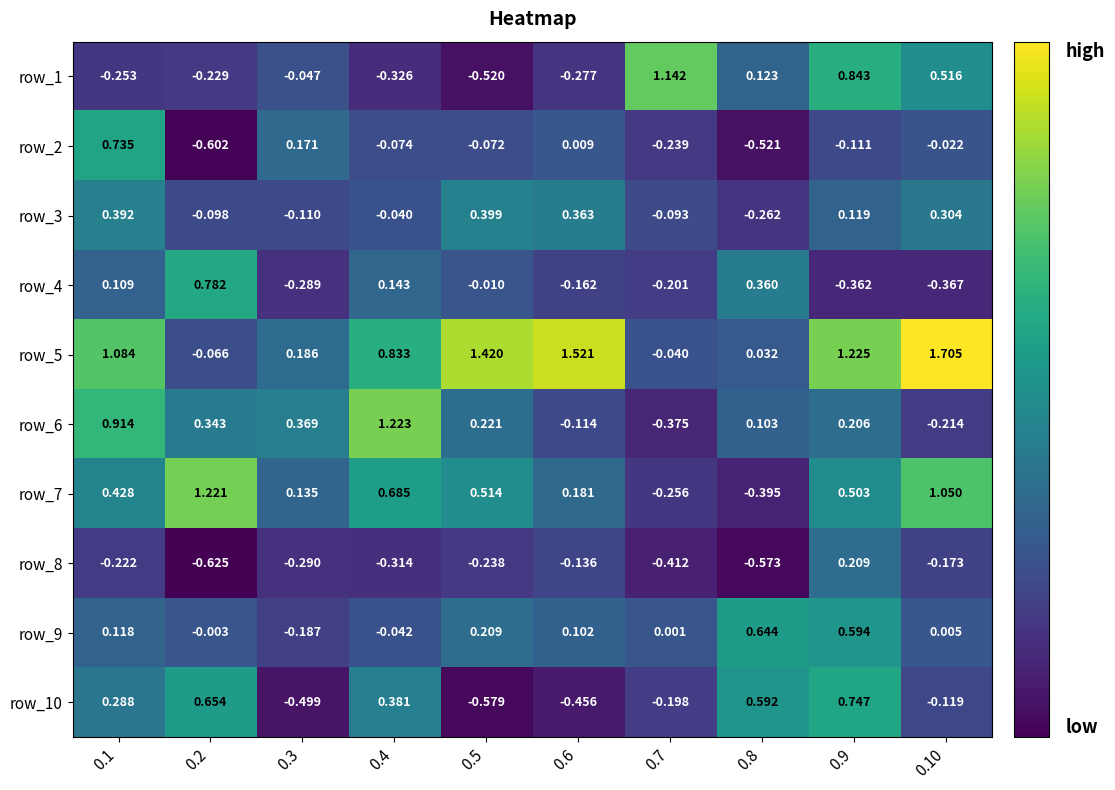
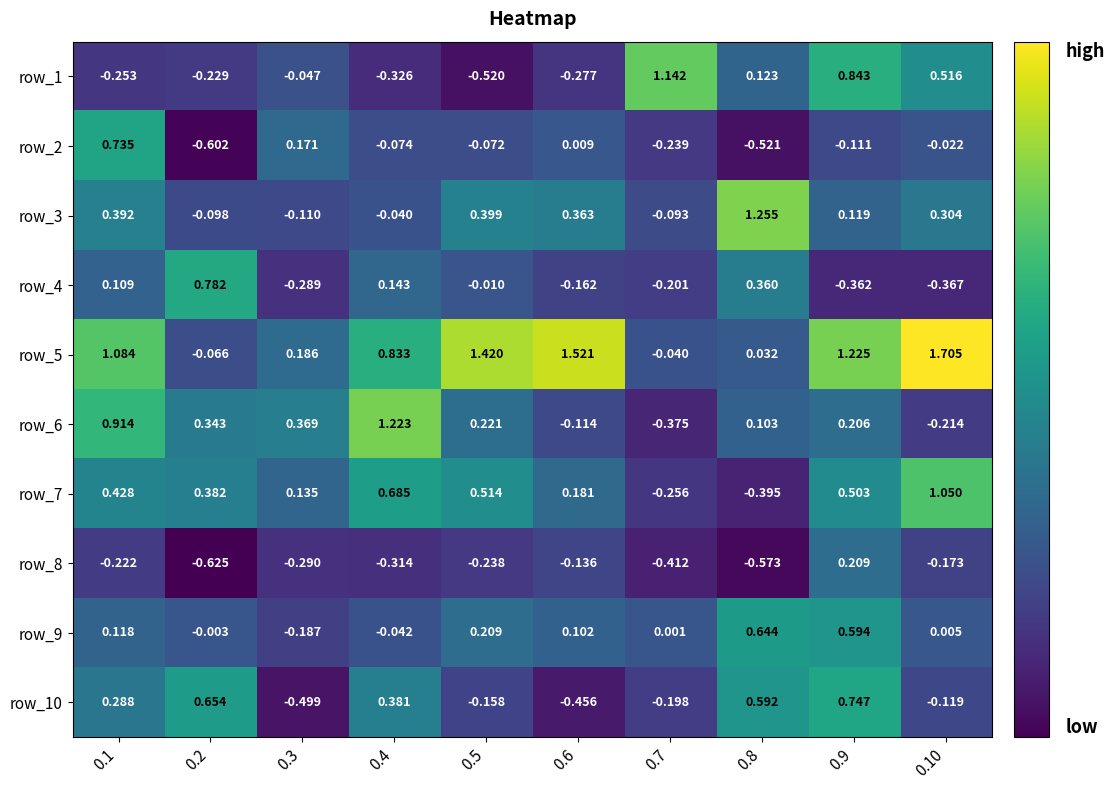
row_3, 0.8: -0.262 -> 1.255
row_7, 0.2: 1.221 -> 0.382
row_10, 0.5: -0.579 -> -0.158
